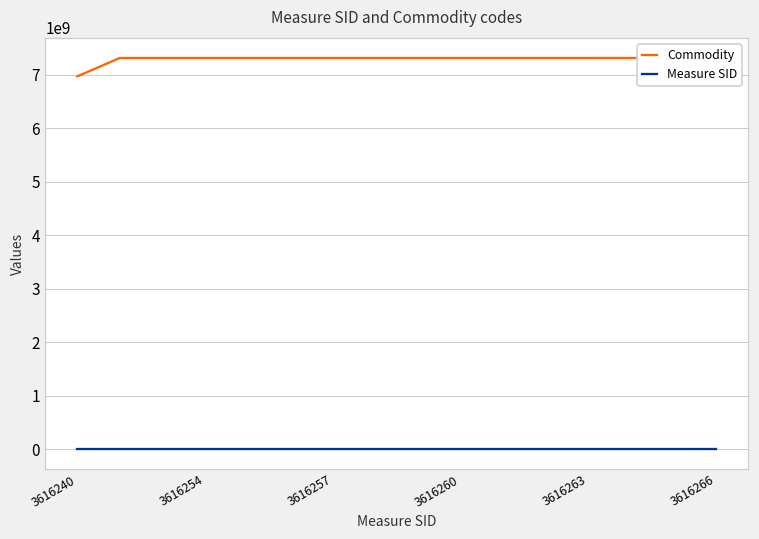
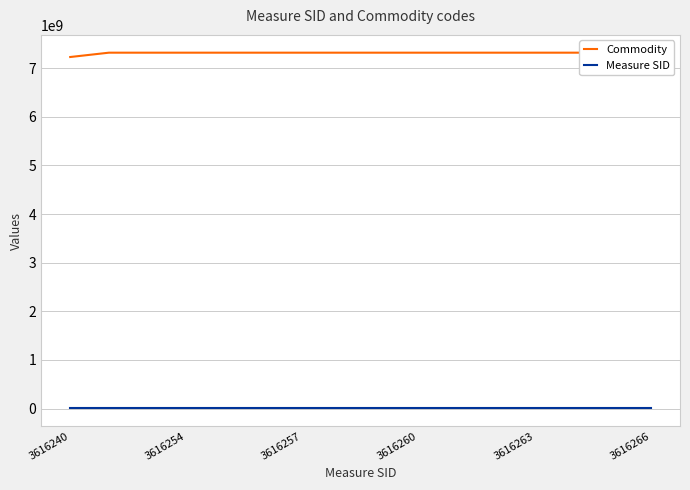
Commodity, 3616240: 7000000000 -> 7200000000
